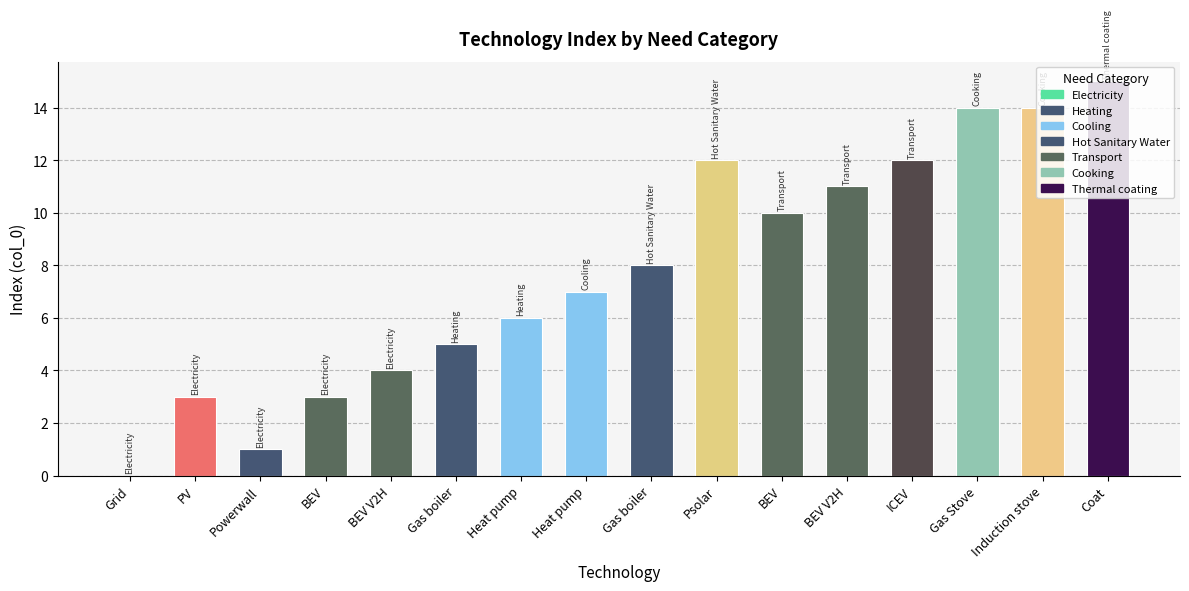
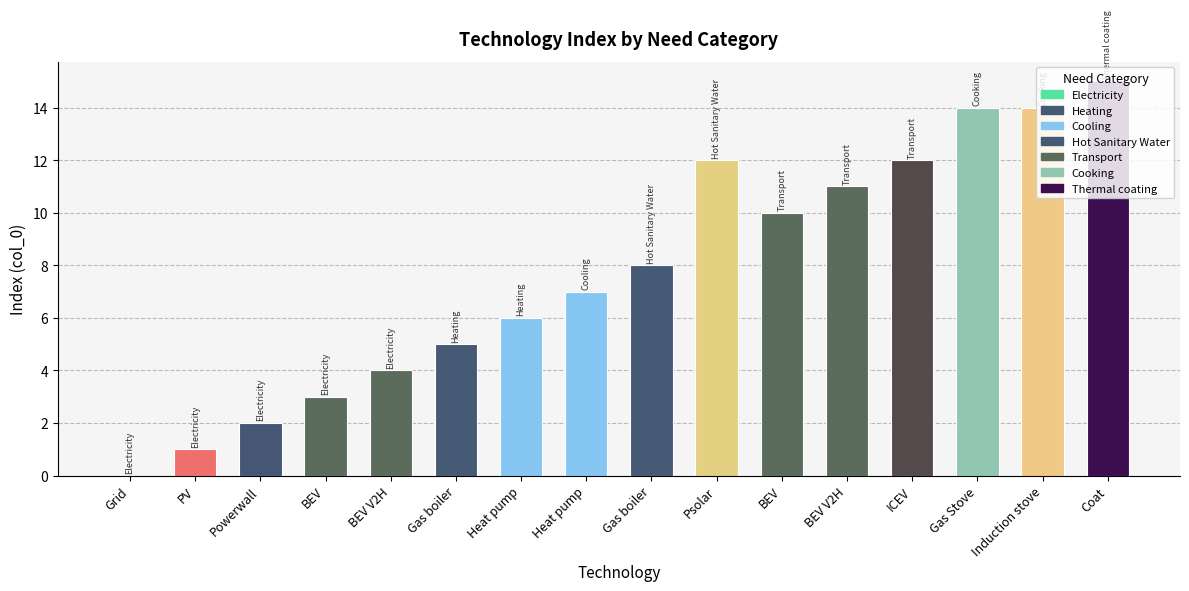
PV: 3 -> 1
Powerwall: 1 -> 2
